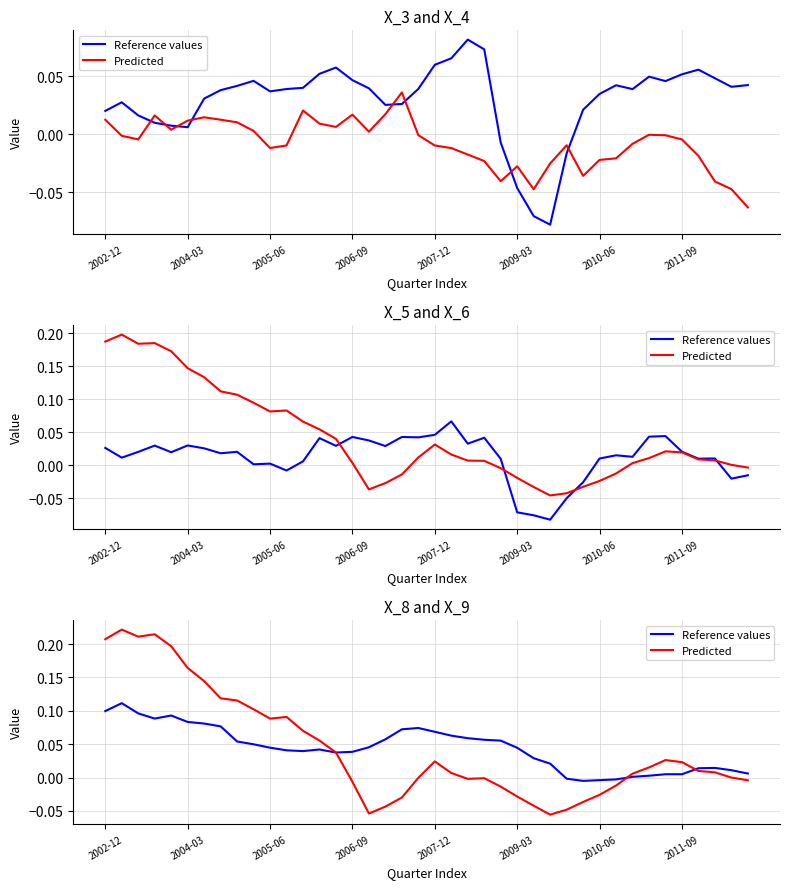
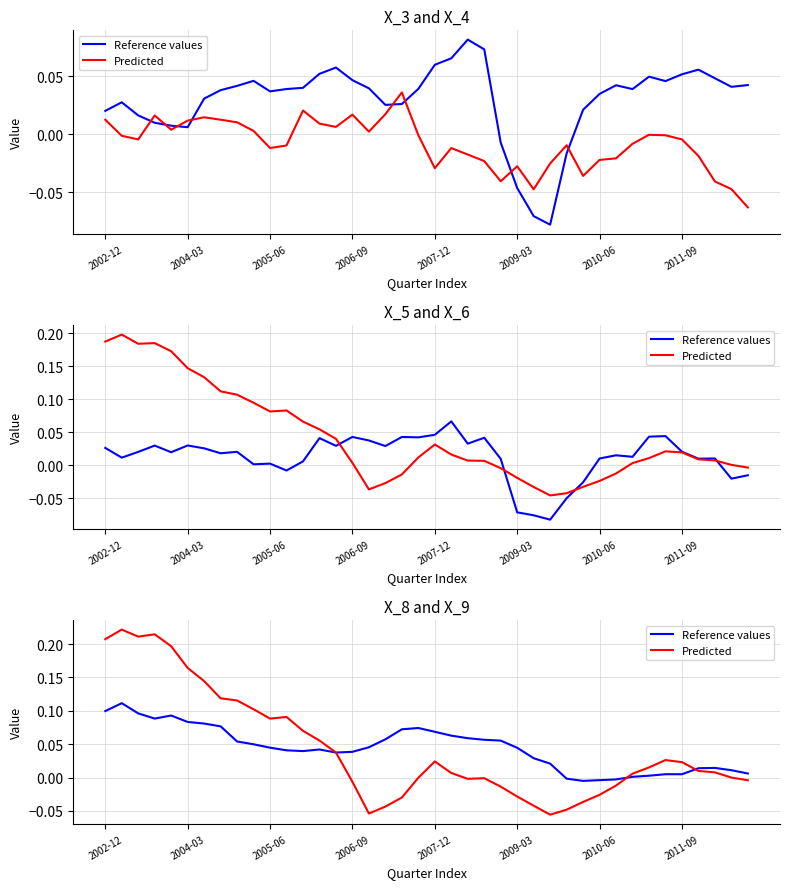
X_3 and X_4, Predicted, 2007-12: -0.010 -> -0.029
